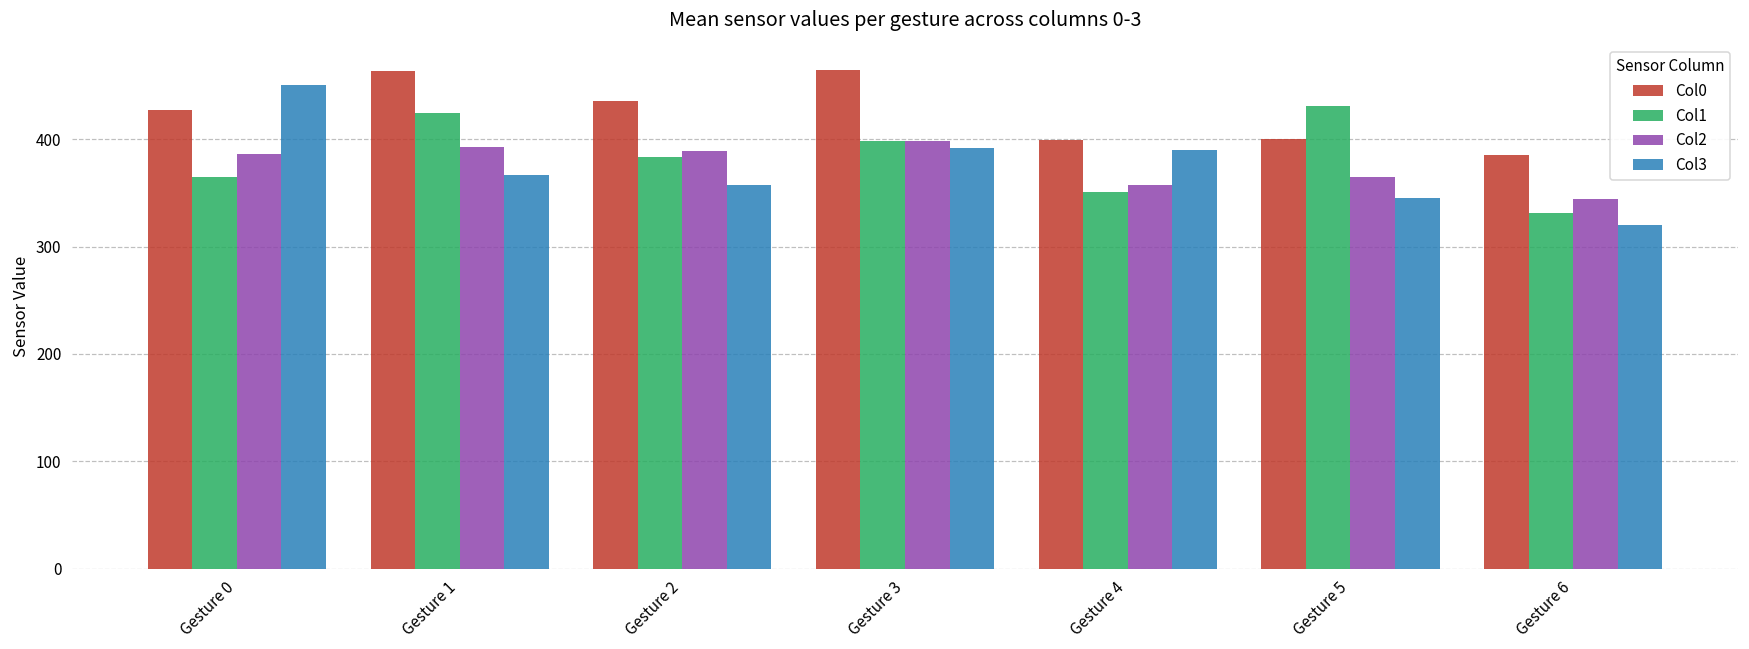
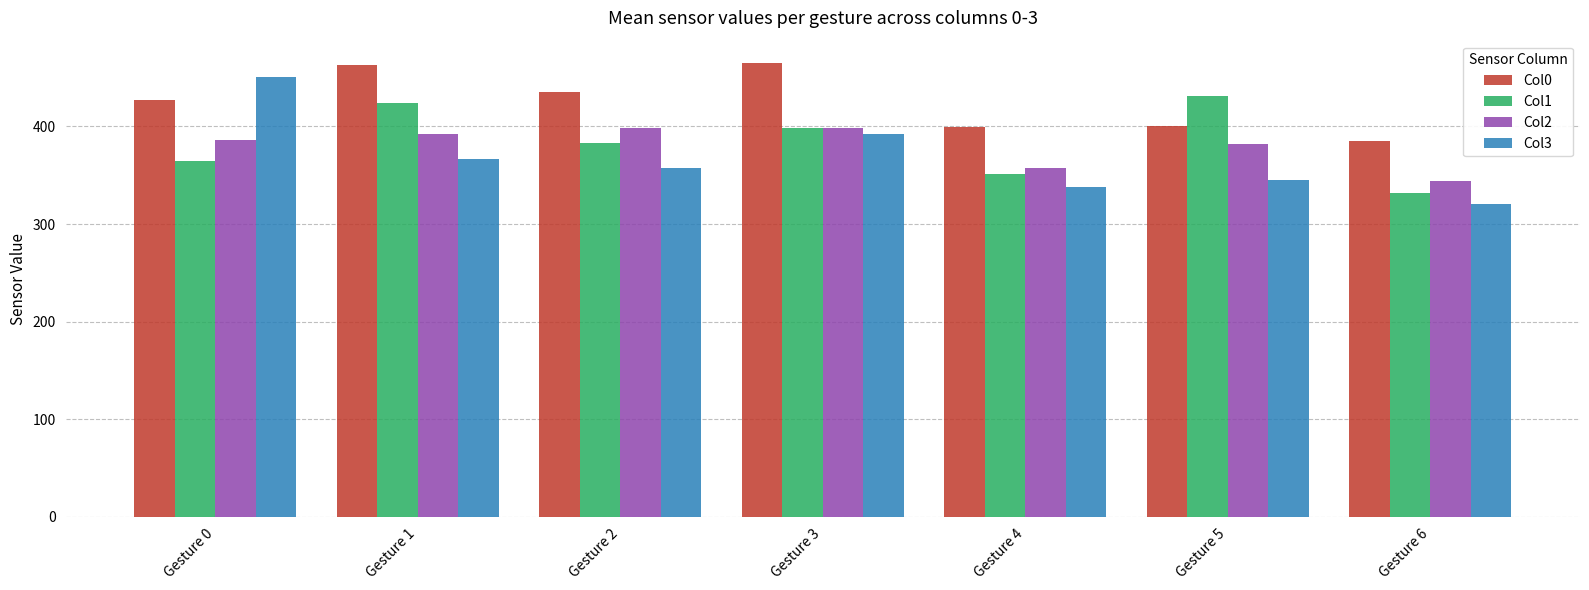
Col2, Gesture 2: 390 -> 400
Col3, Gesture 4: 390 -> 340
Col2, Gesture 5: 360 -> 380
